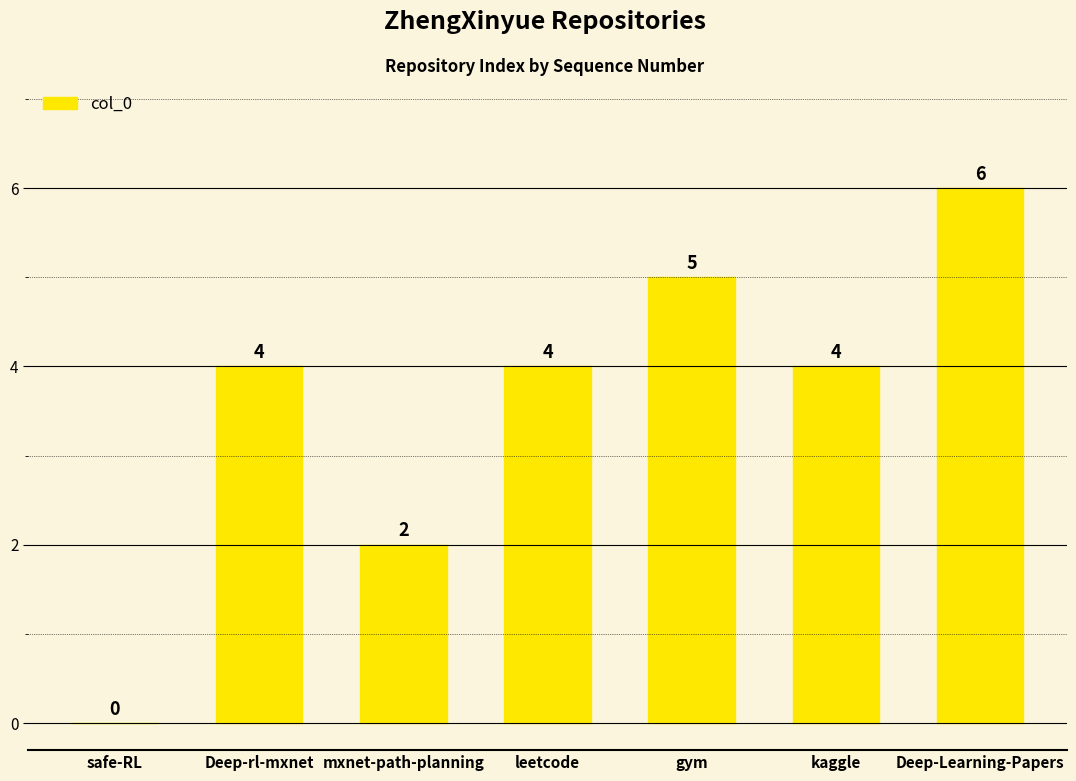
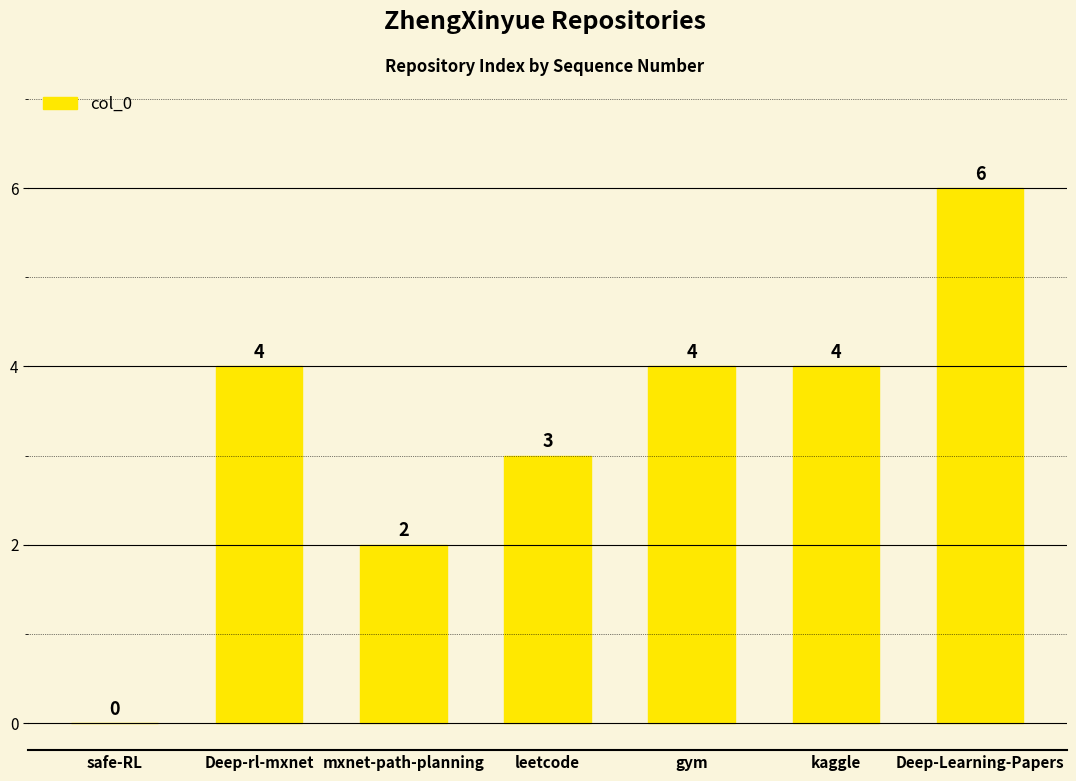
leetcode: 4 -> 3
gym: 5 -> 4
